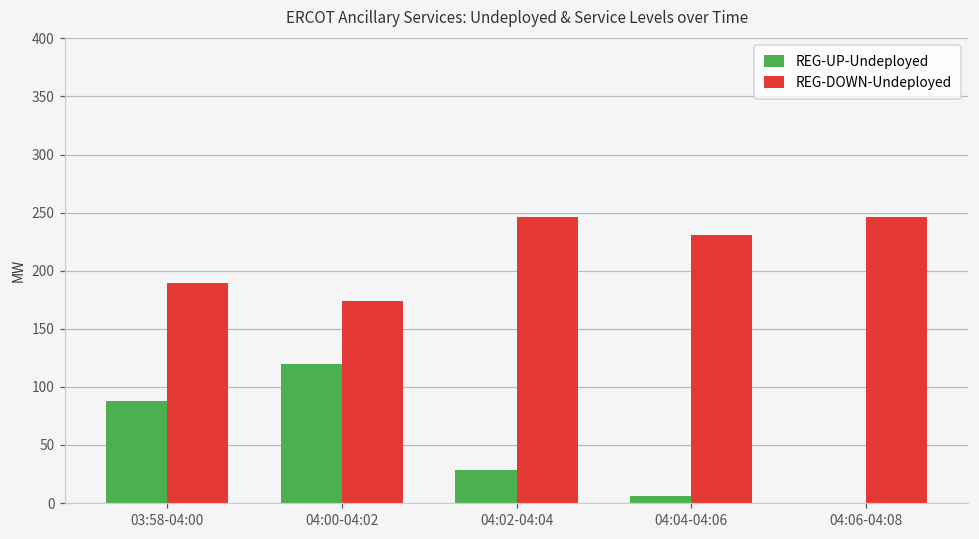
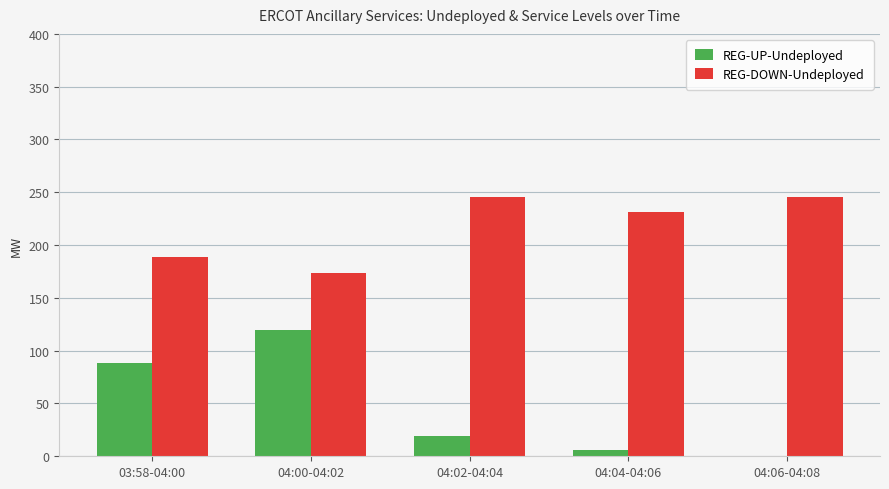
REG-UP-Undeployed, 04:02-04:04: 28 -> 19
